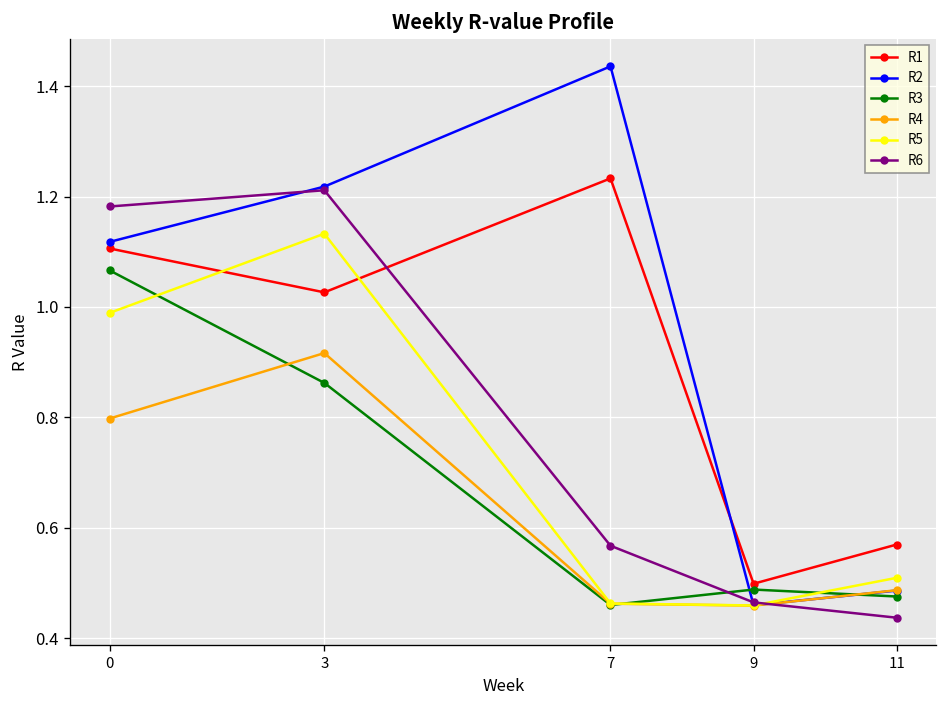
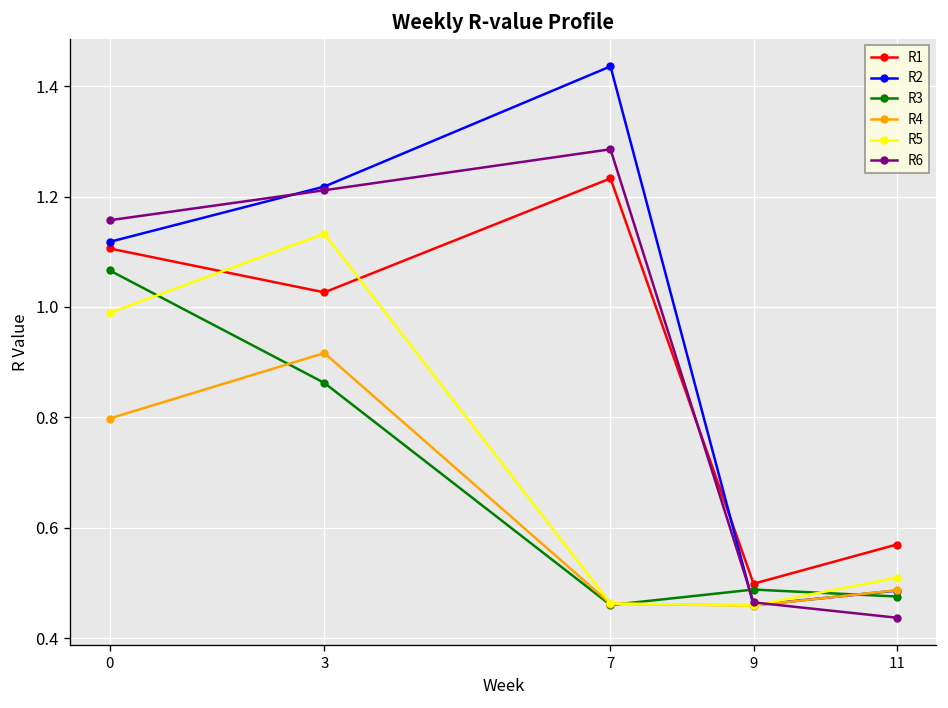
R6, 0: 1.18 -> 1.16
R6, 7: 0.57 -> 1.29
